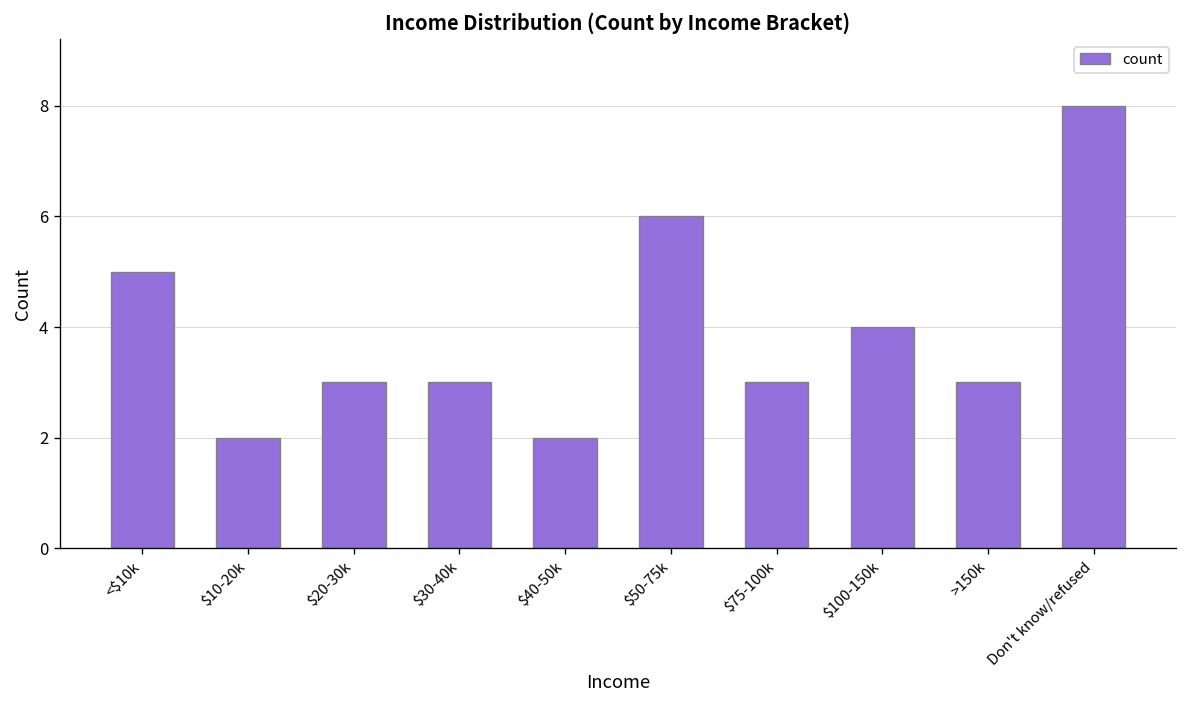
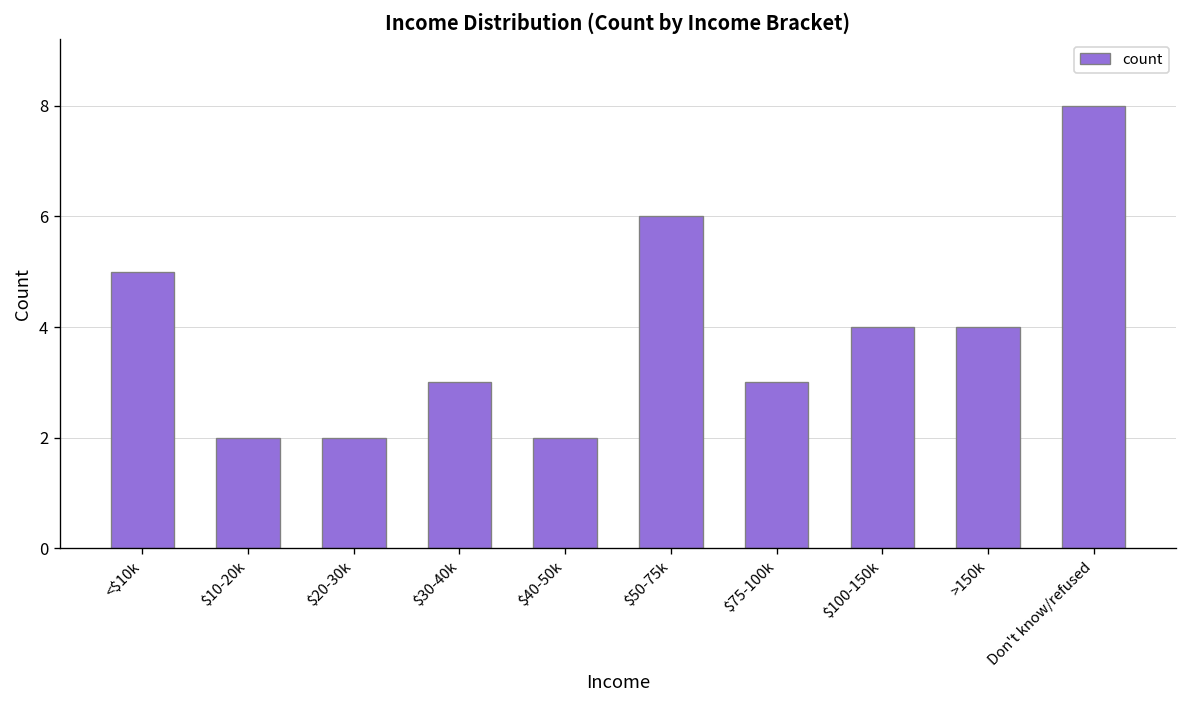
$20-30k: 3 -> 2
>150k: 3 -> 4
